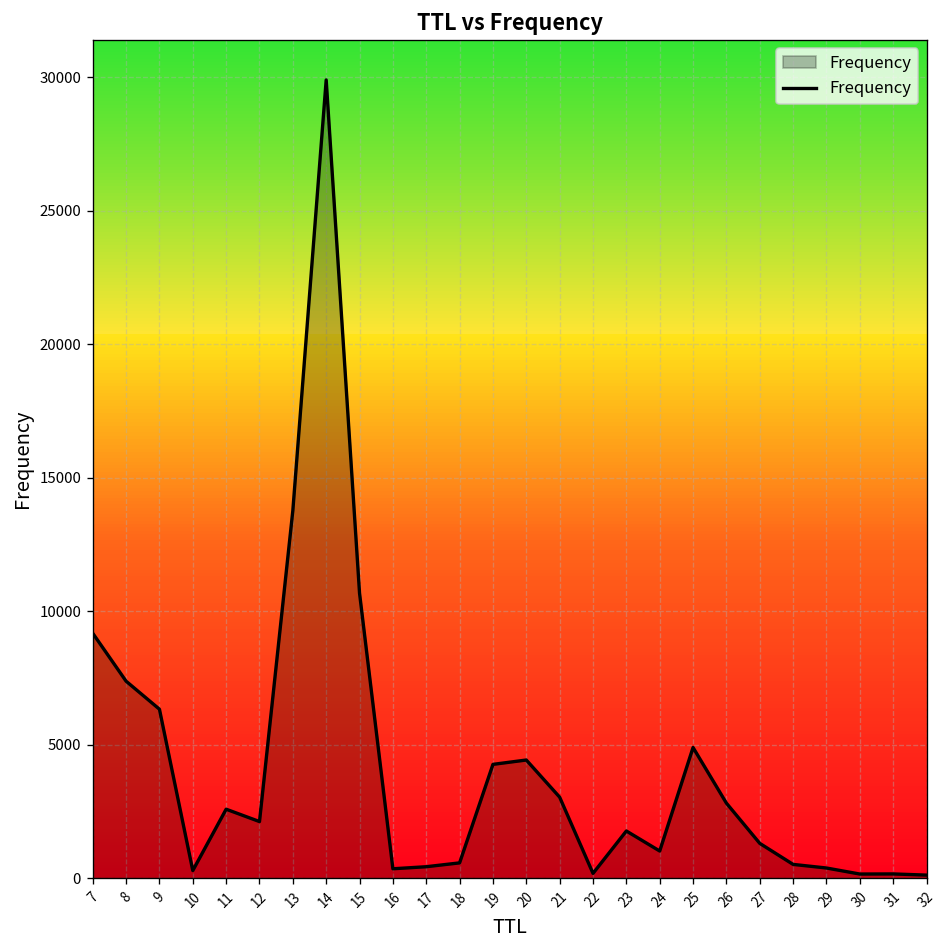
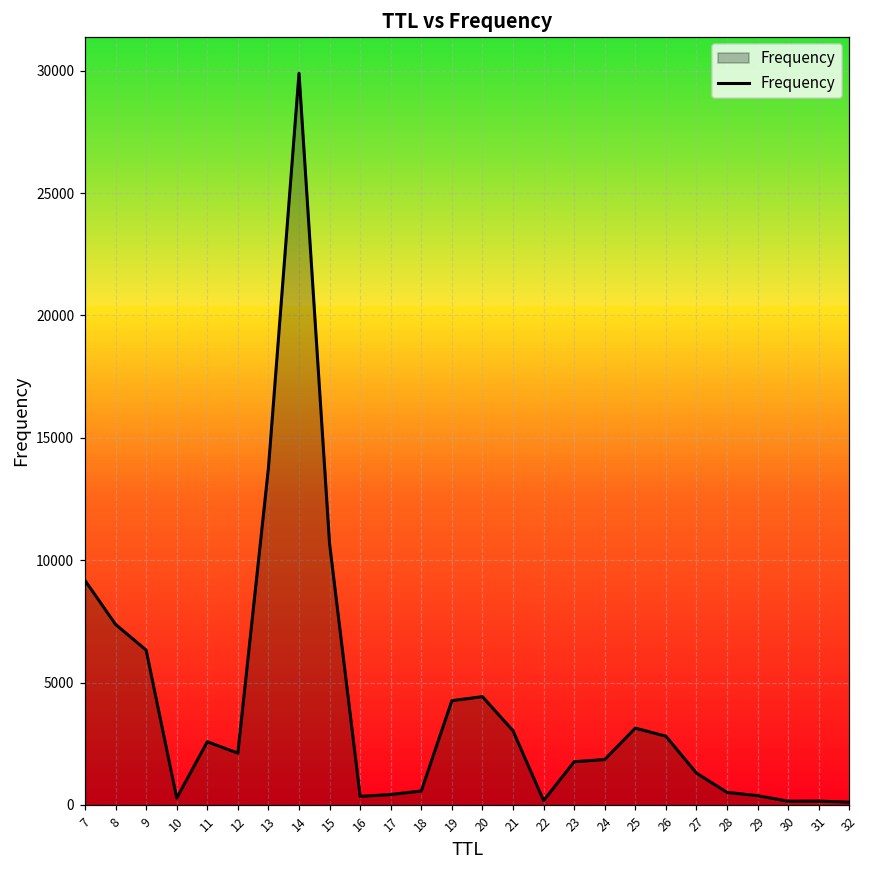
24: 1000 -> 1900
25: 4900 -> 3100
